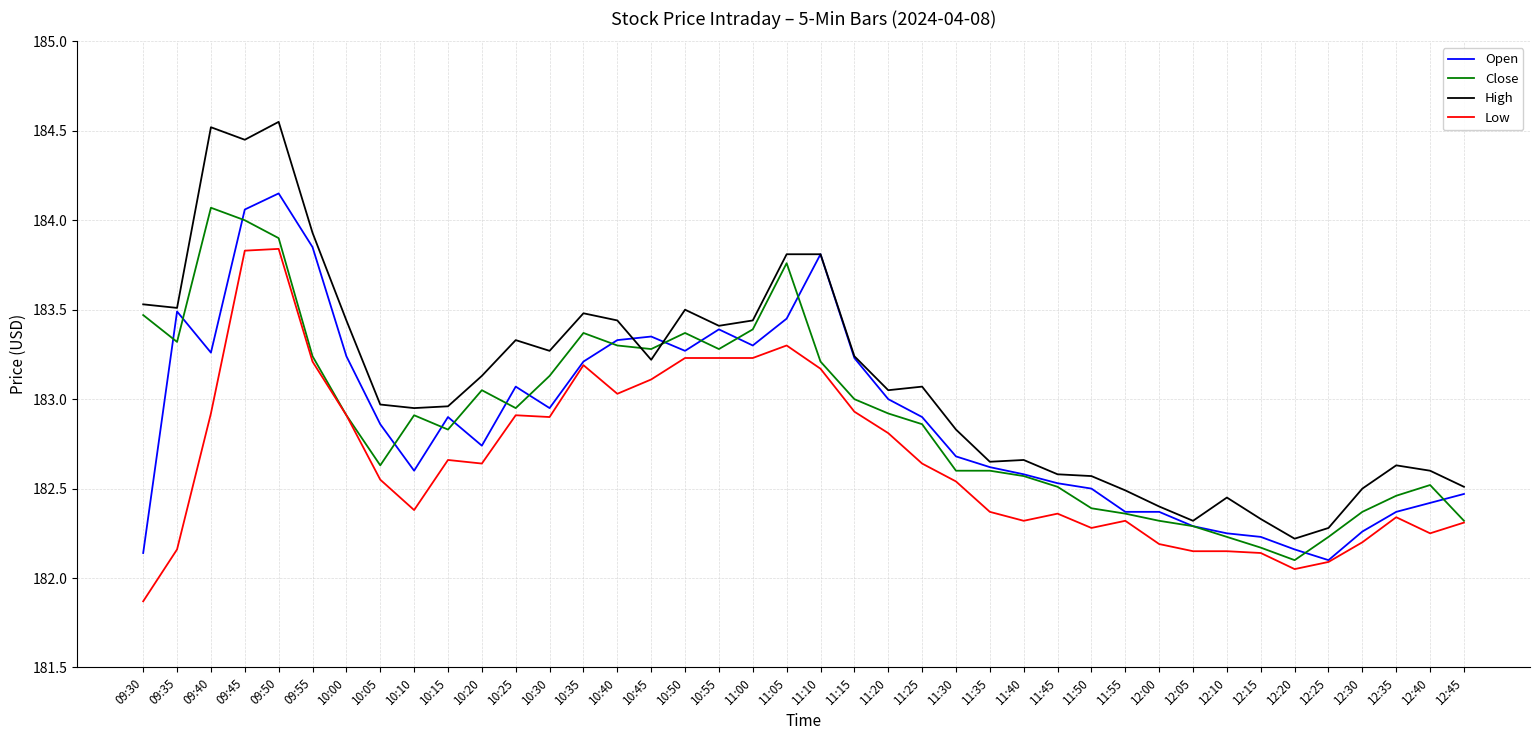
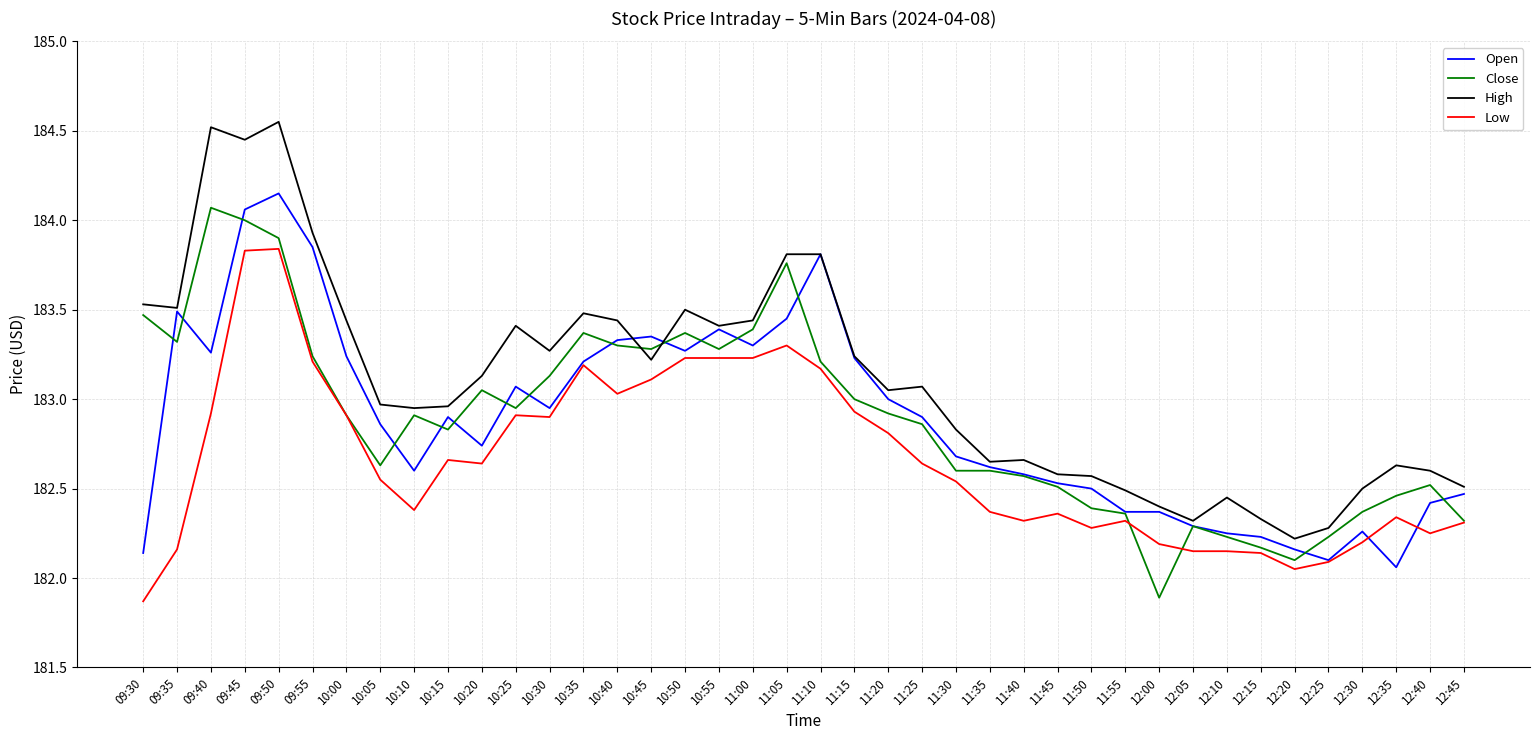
High, 10:25: 183.33 -> 183.41
Close, 12:00: 182.32 -> 181.89
Open, 12:35: 182.37 -> 182.06
